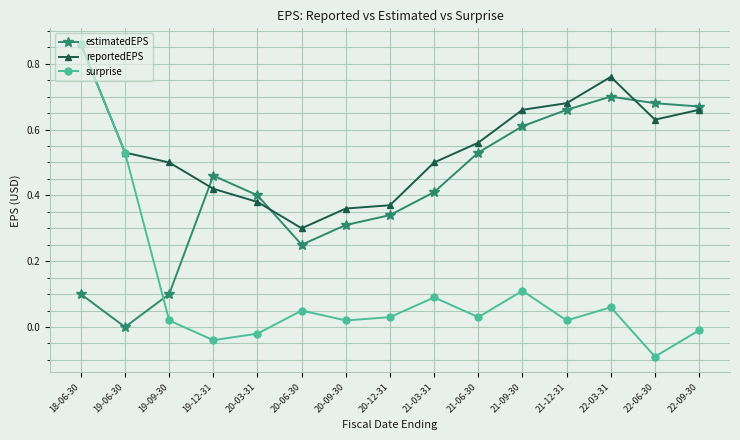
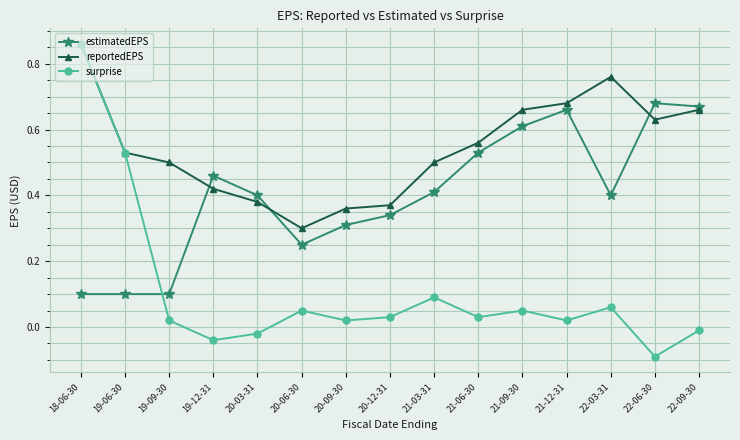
estimatedEPS, 19-06-30: 0.0 -> 0.1
surprise, 21-09-30: 0.11 -> 0.05
estimatedEPS, 22-03-31: 0.7 -> 0.4
